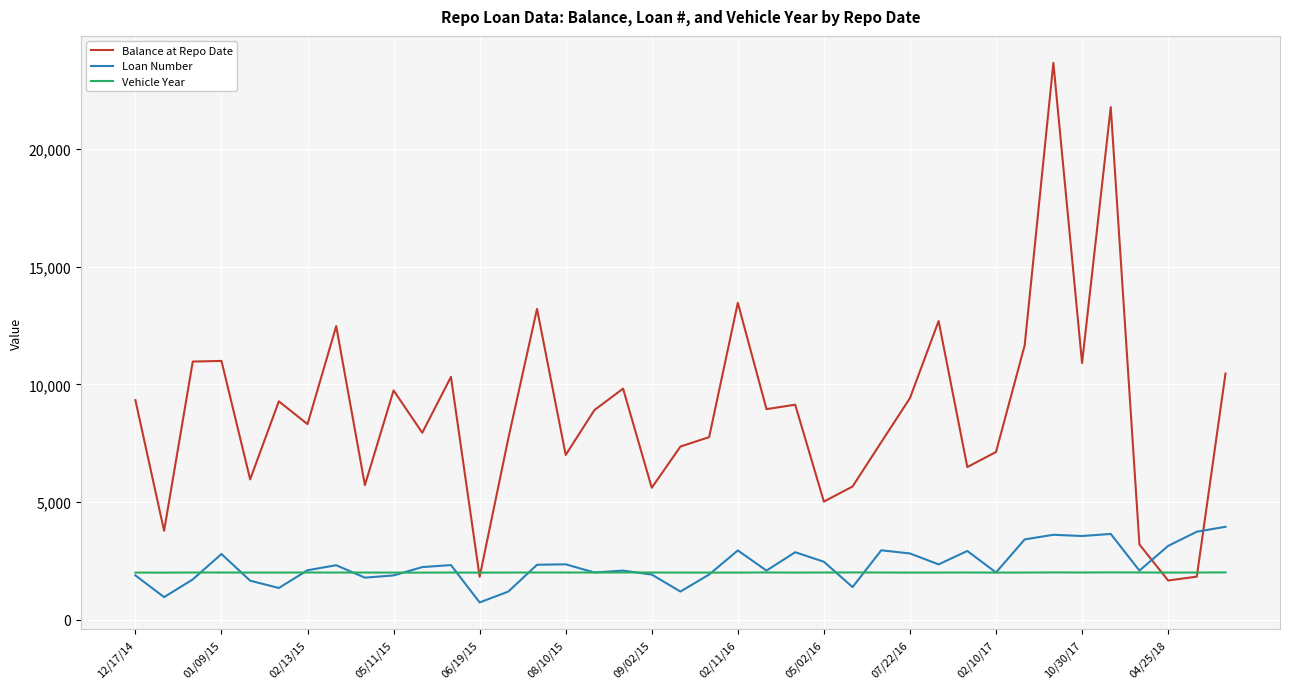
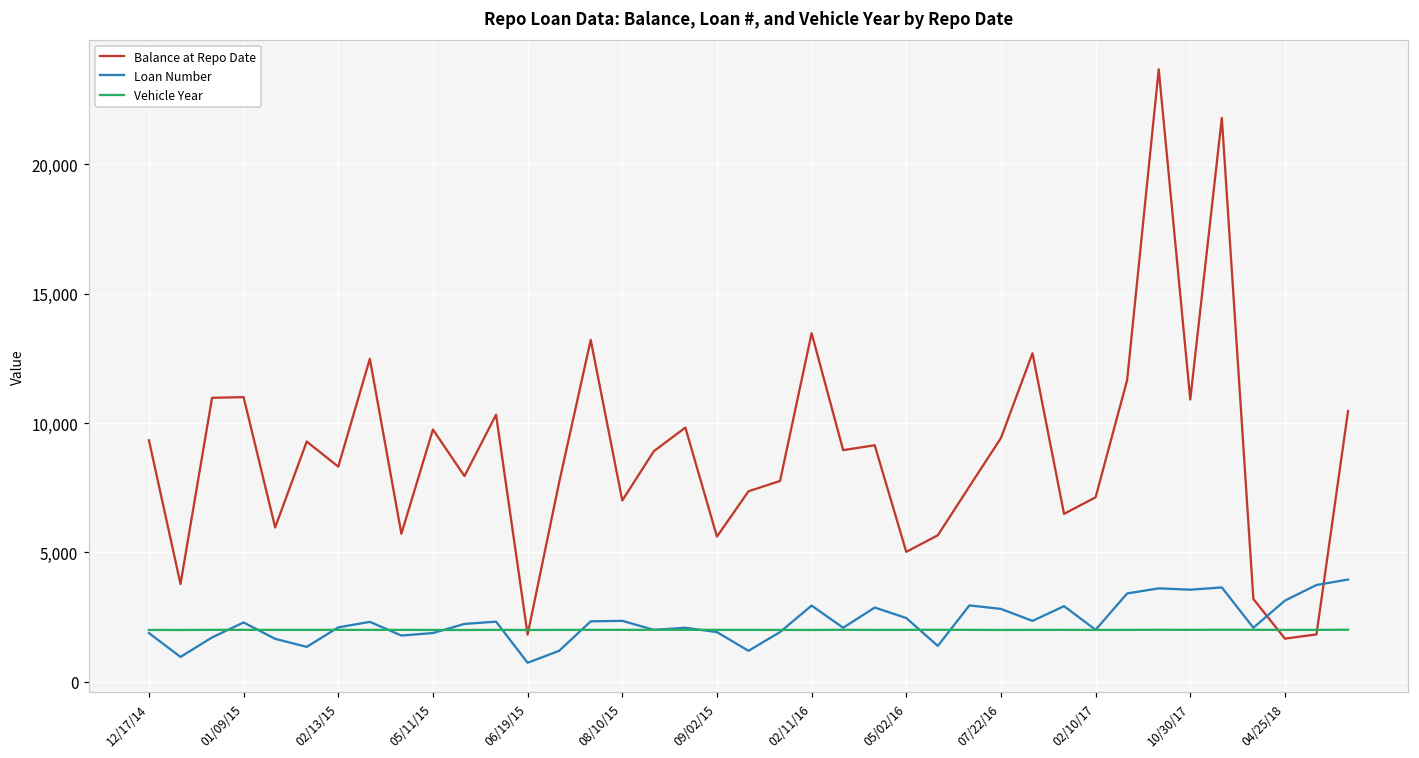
Loan Number, 01/09/15: 2,800 -> 2,300
